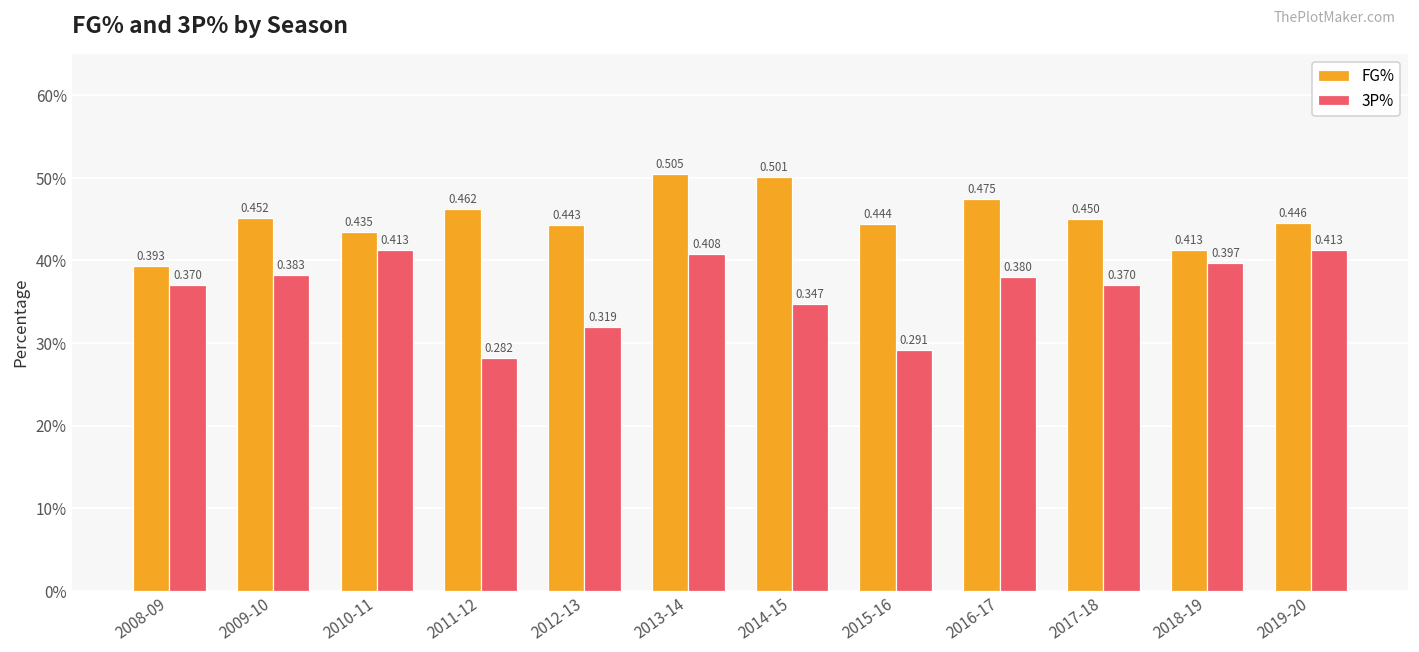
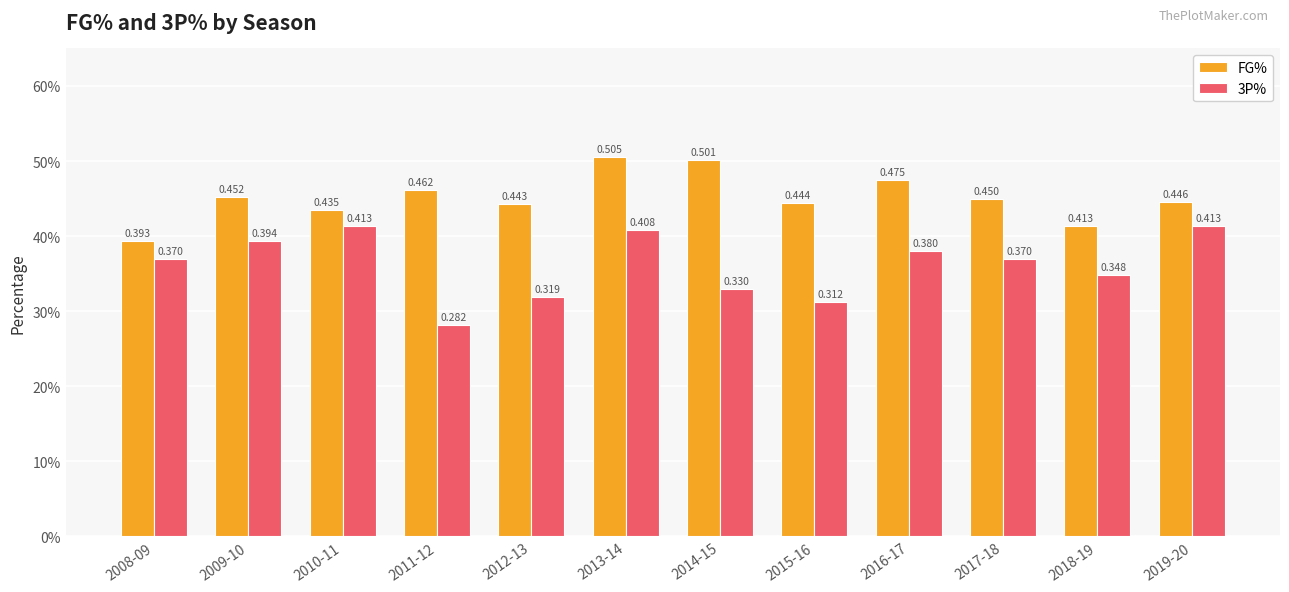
3P%, 2009-10: 0.383 -> 0.394
3P%, 2014-15: 0.347 -> 0.330
3P%, 2015-16: 0.291 -> 0.312
3P%, 2018-19: 0.397 -> 0.348
